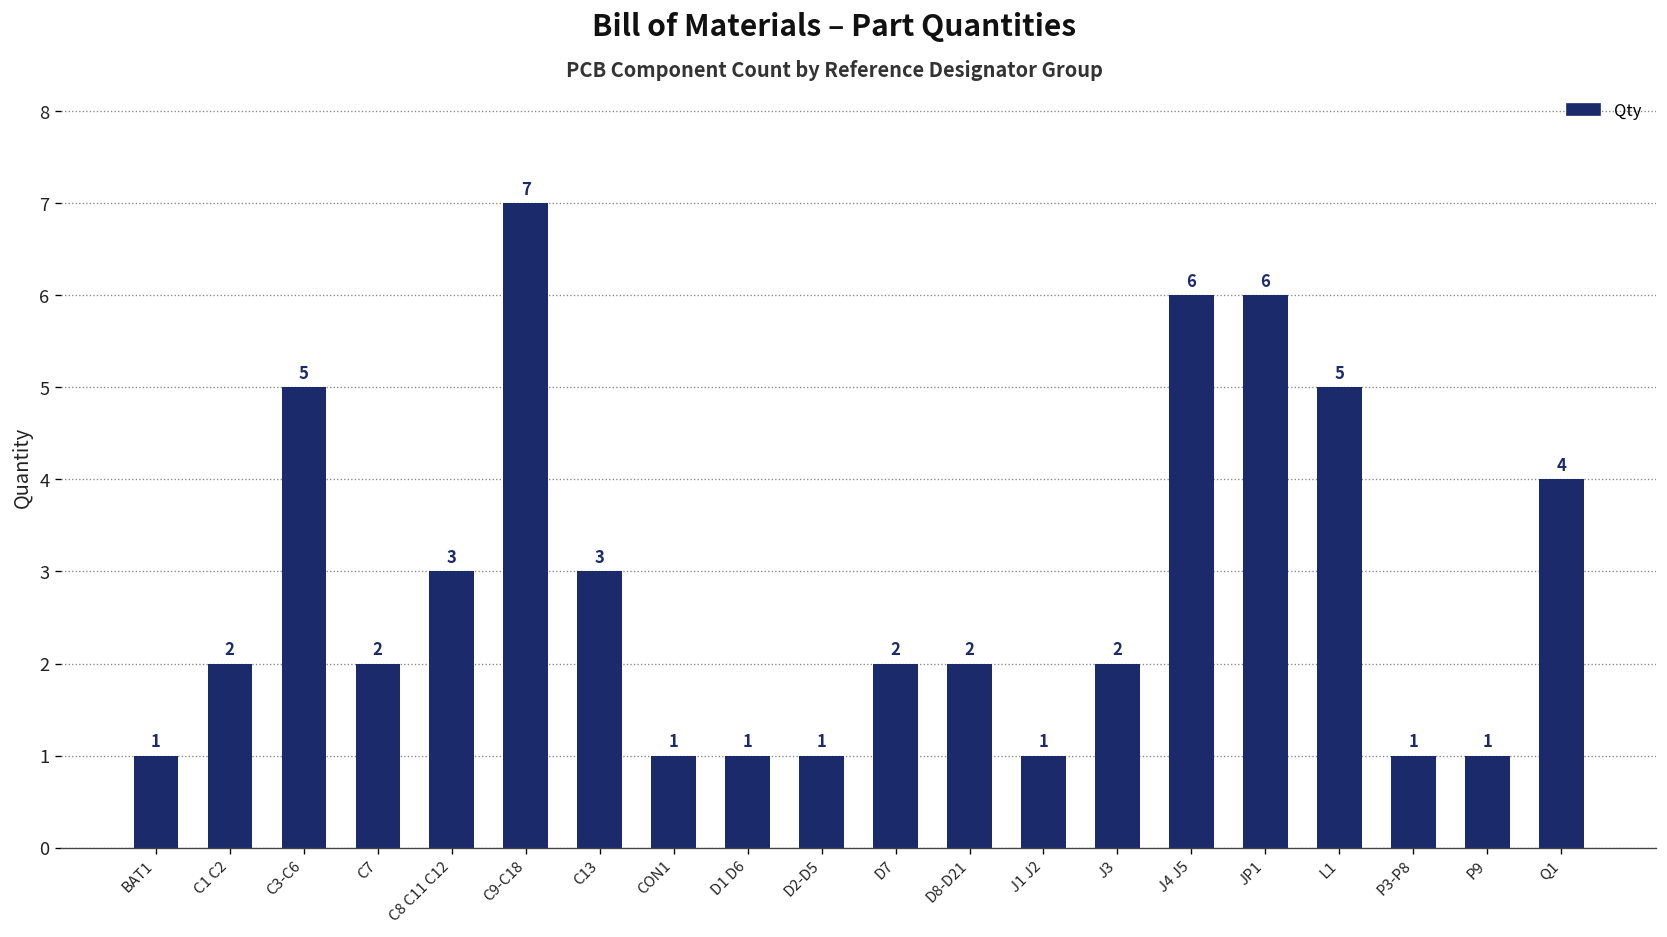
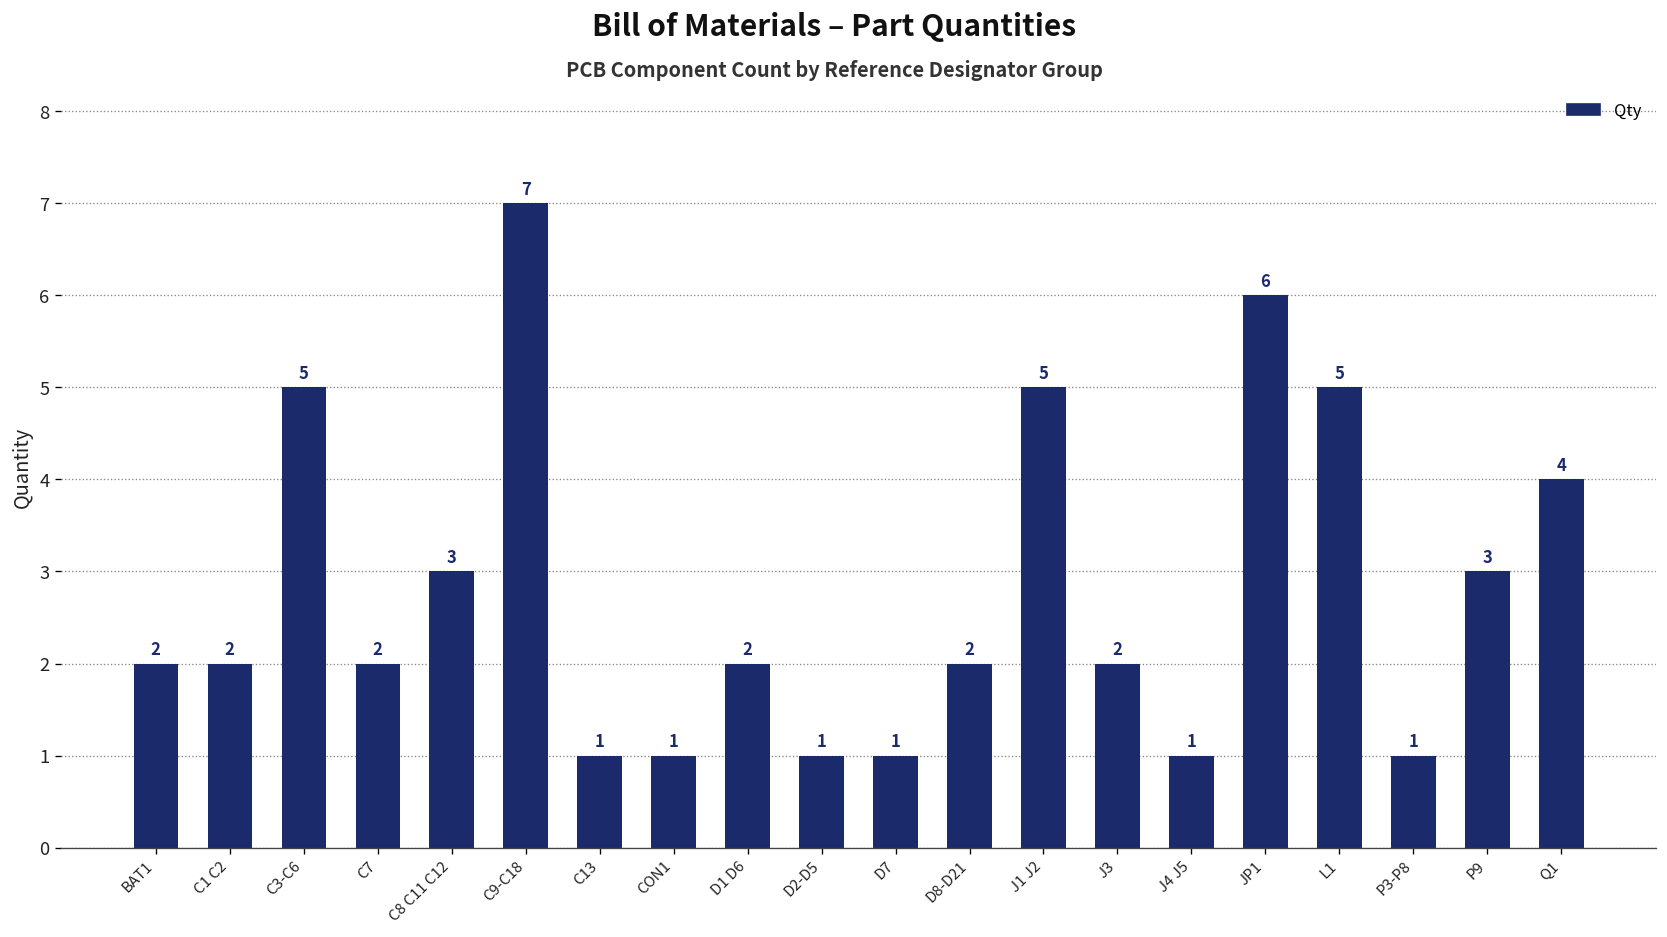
BAT1: 1 -> 2
C13: 3 -> 1
D1 D6: 1 -> 2
D7: 2 -> 1
J1 J2: 1 -> 5
J4 J5: 6 -> 1
P9: 1 -> 3
